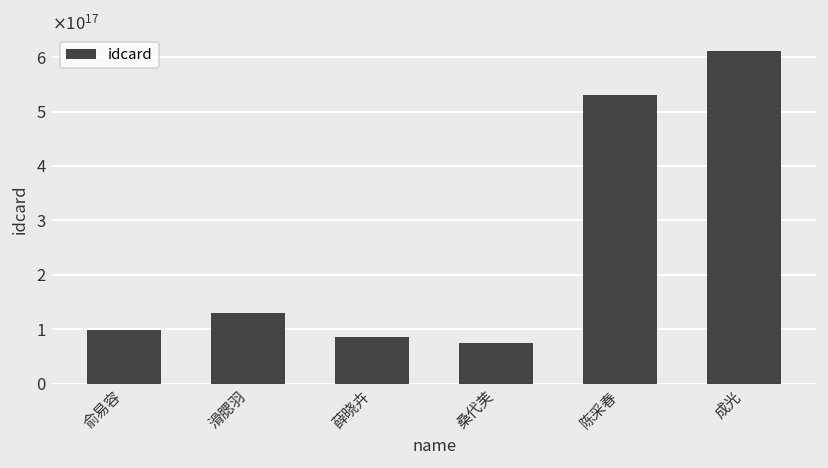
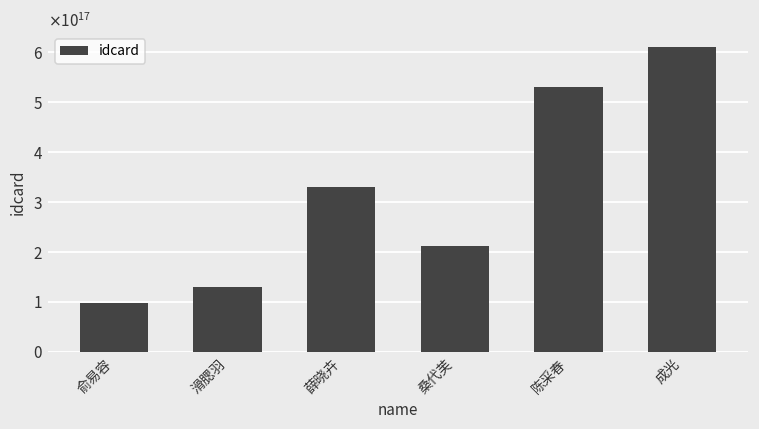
薛晓卉: 90000000000000000 -> 330000000000000000
桑代芙: 70000000000000000 -> 210000000000000000
